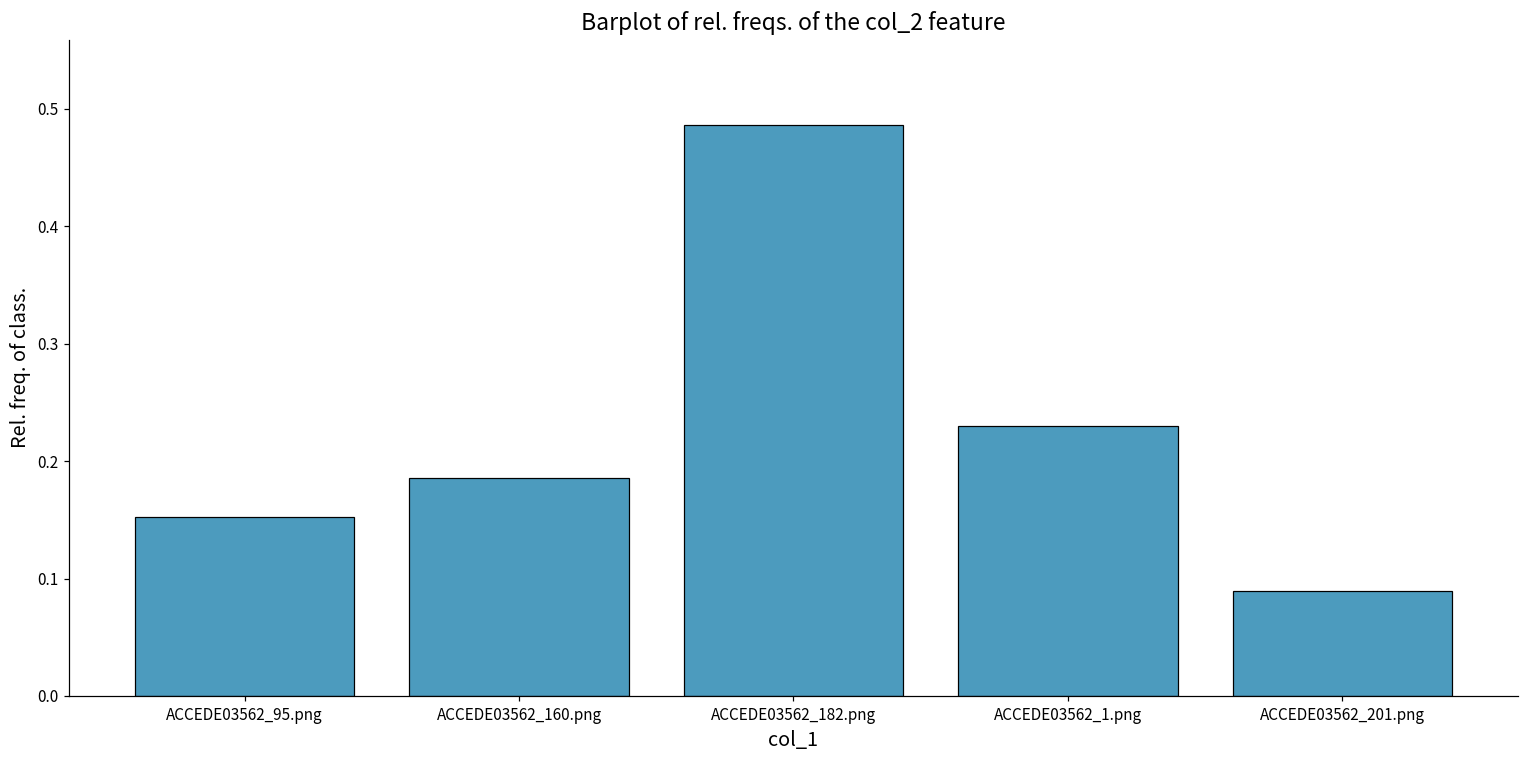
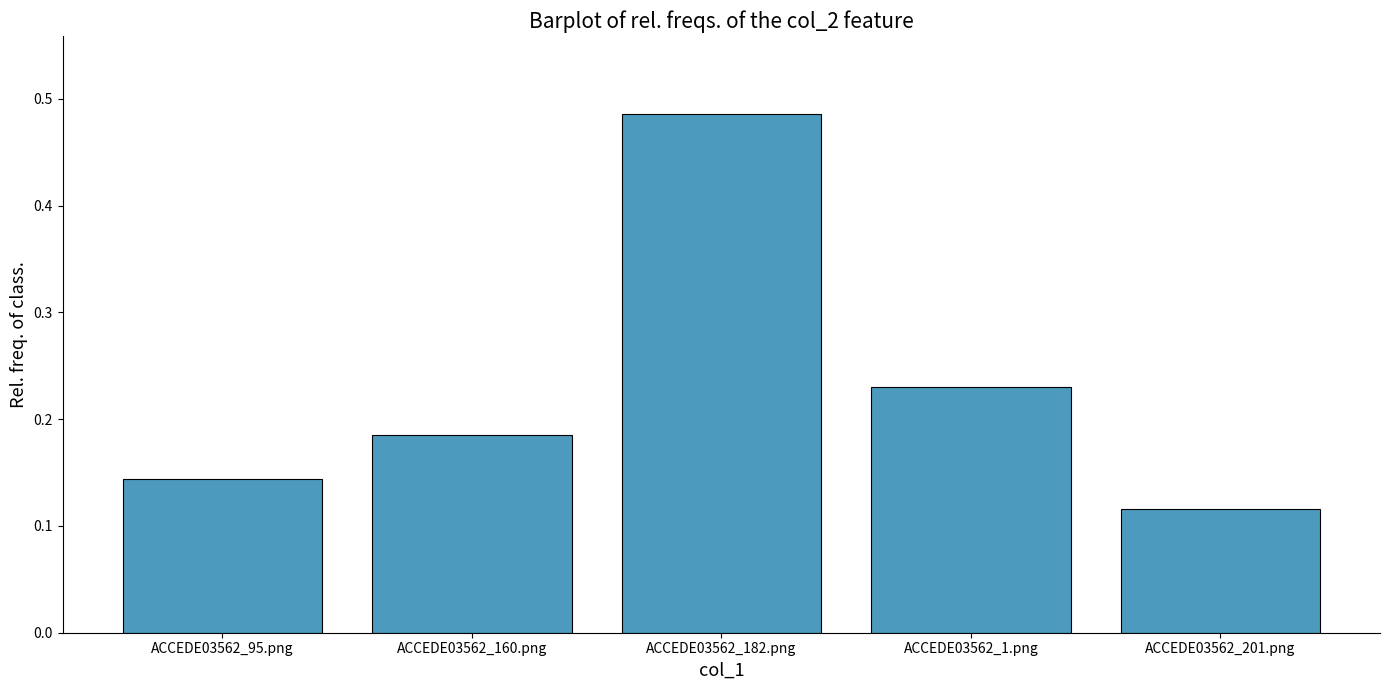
ACCEDE03562_95.png: 0.152 -> 0.144
ACCEDE03562_201.png: 0.090 -> 0.115
